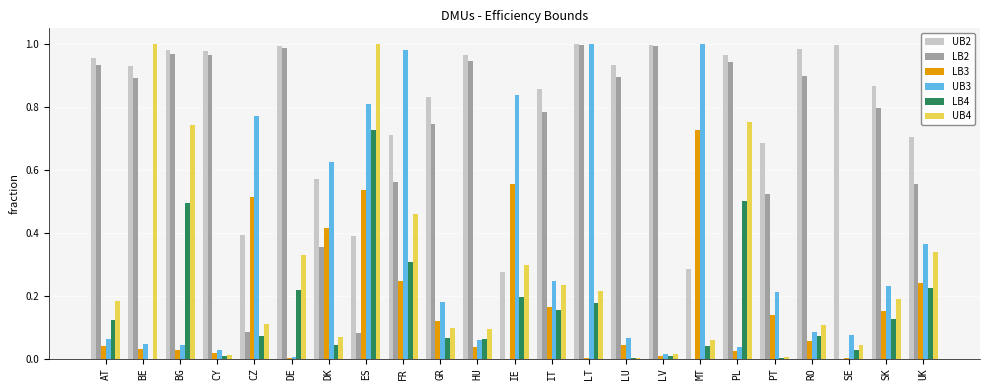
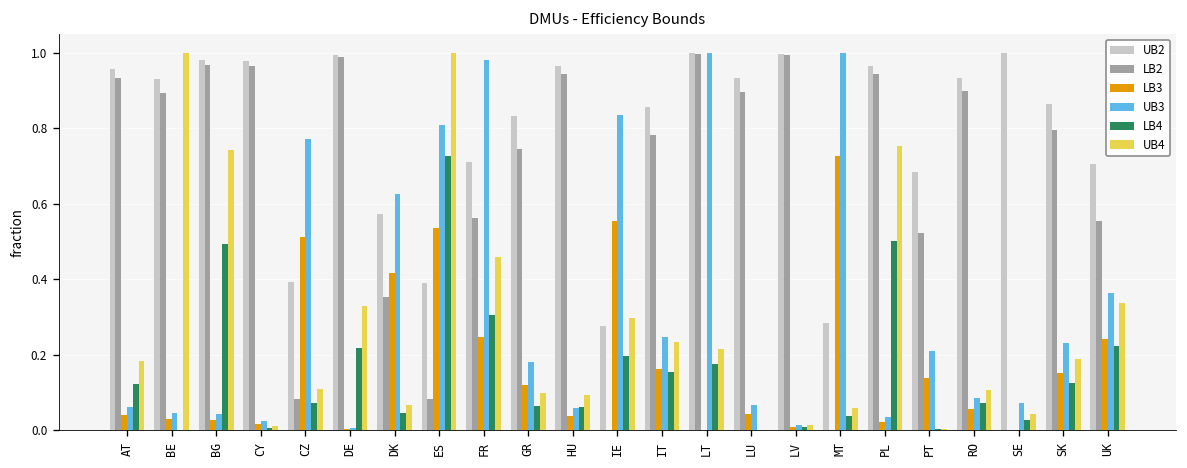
UB2, RO: 0.98 -> 0.93
